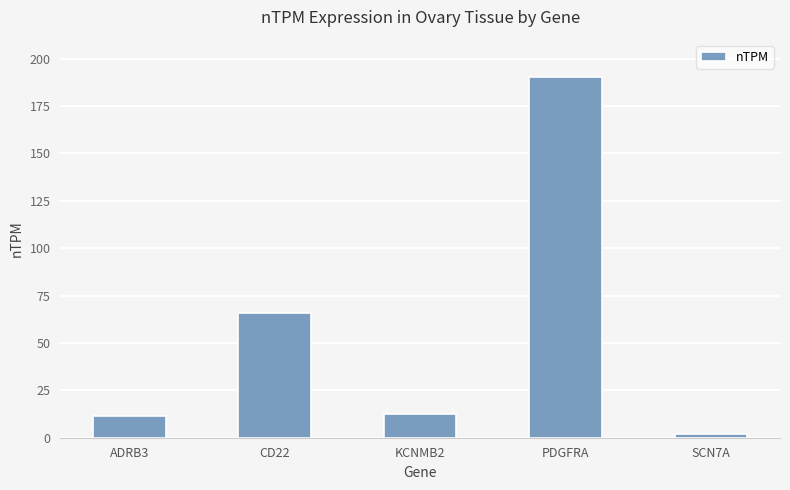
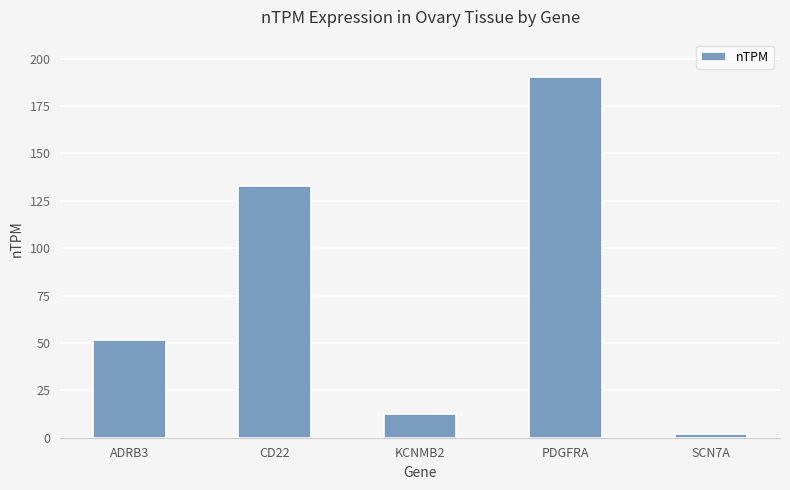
ADRB3: 12 -> 51
CD22: 66 -> 133
